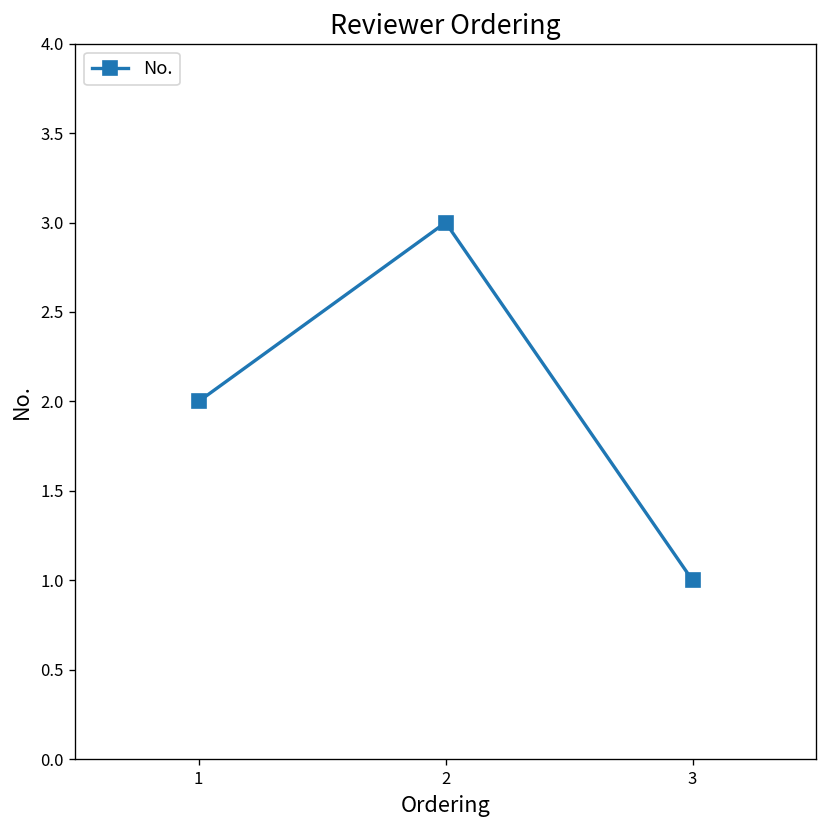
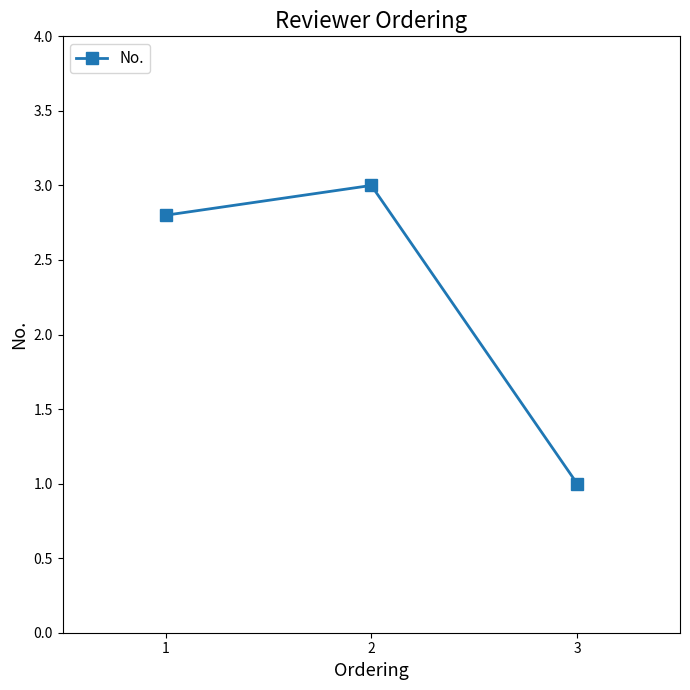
1: 2.0 -> 2.8
